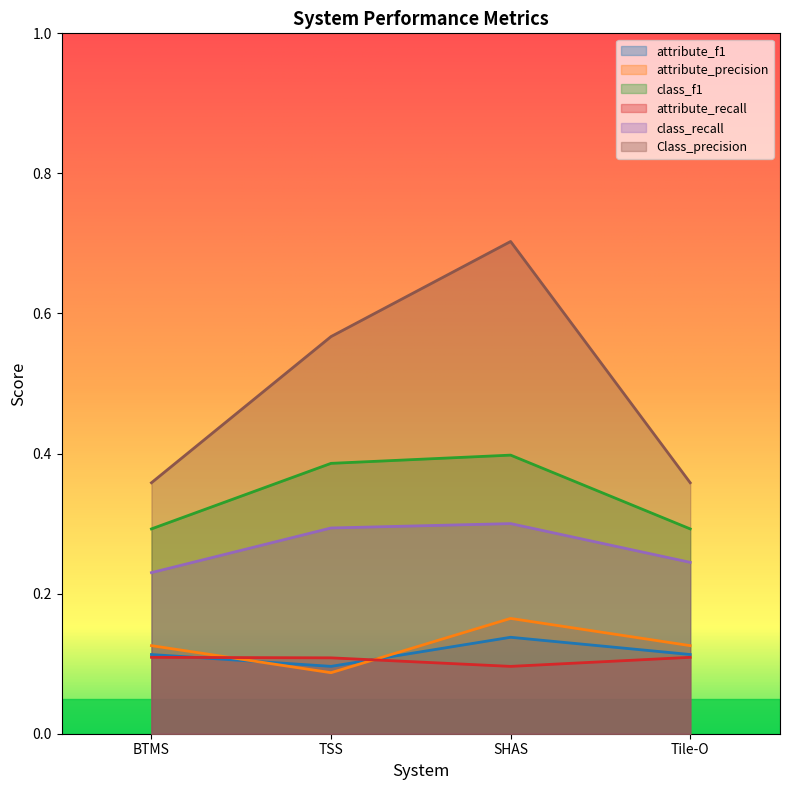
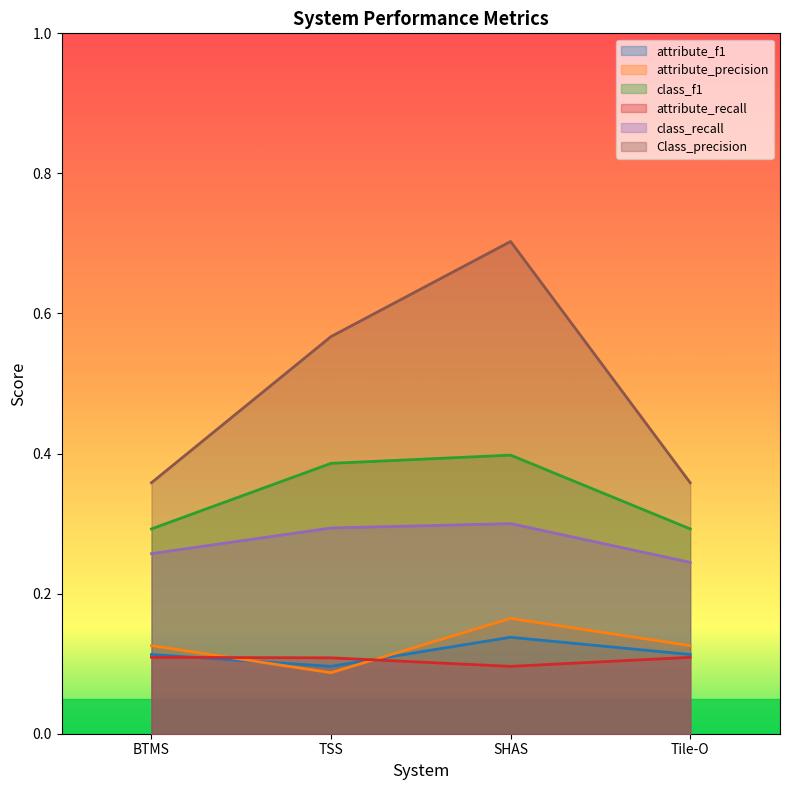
class_recall, BTMS: 0.23 -> 0.26
